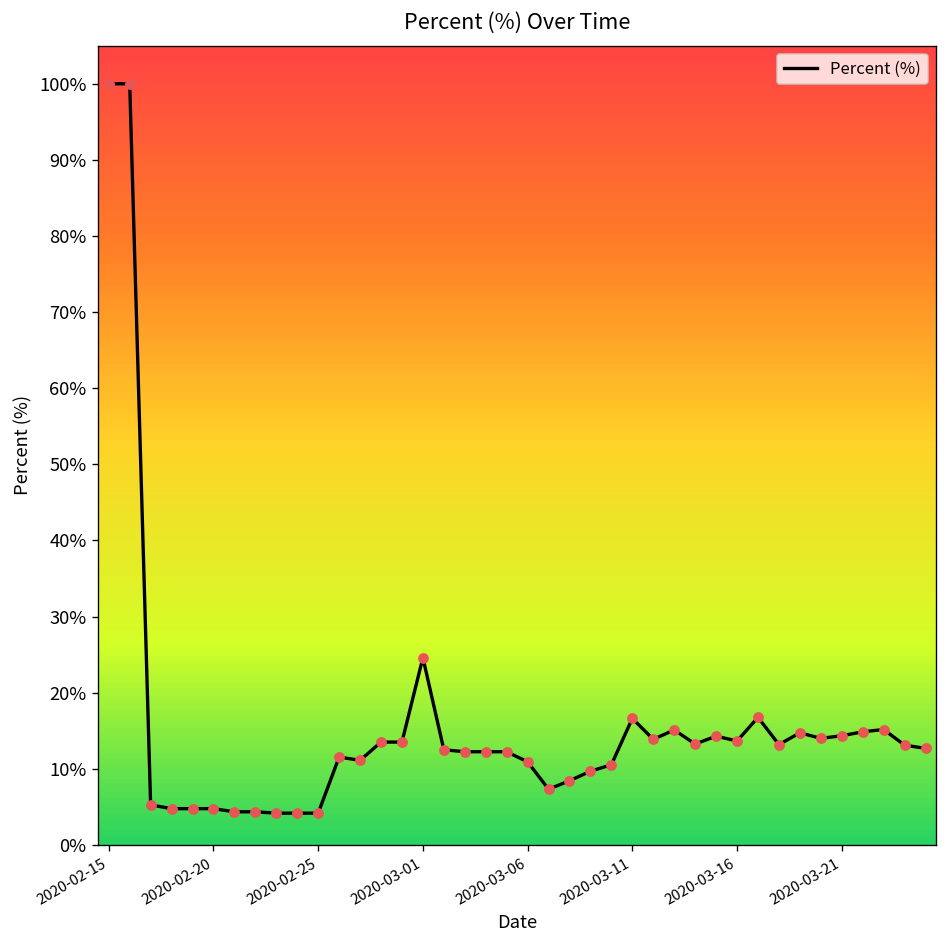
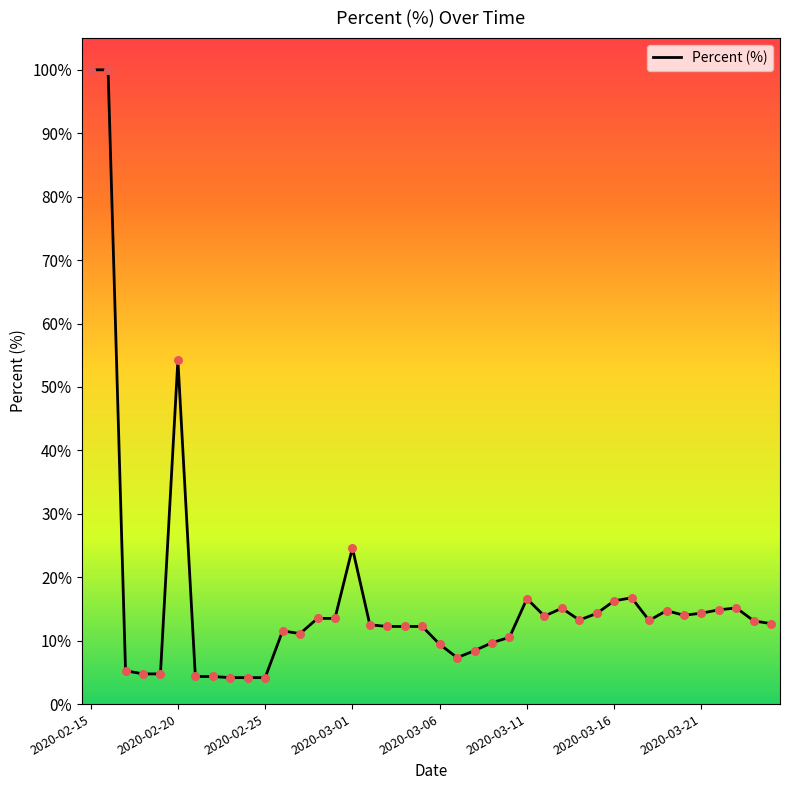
2020-02-20: 5% -> 54%
2020-03-06: 11% -> 9%
2020-03-16: 14% -> 16%
